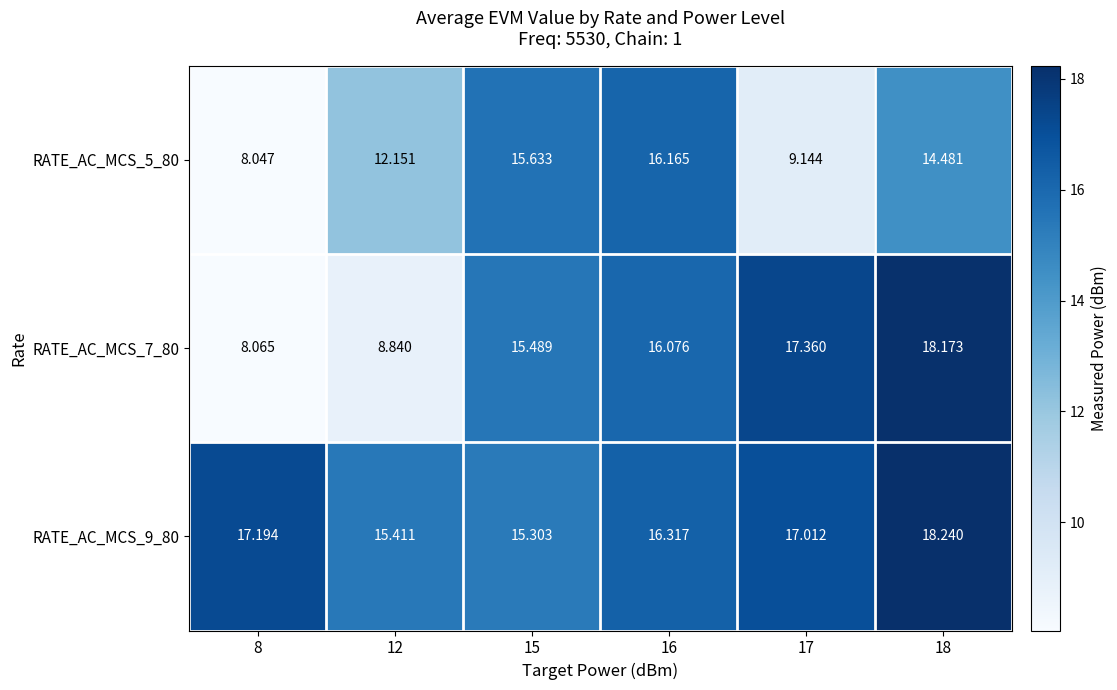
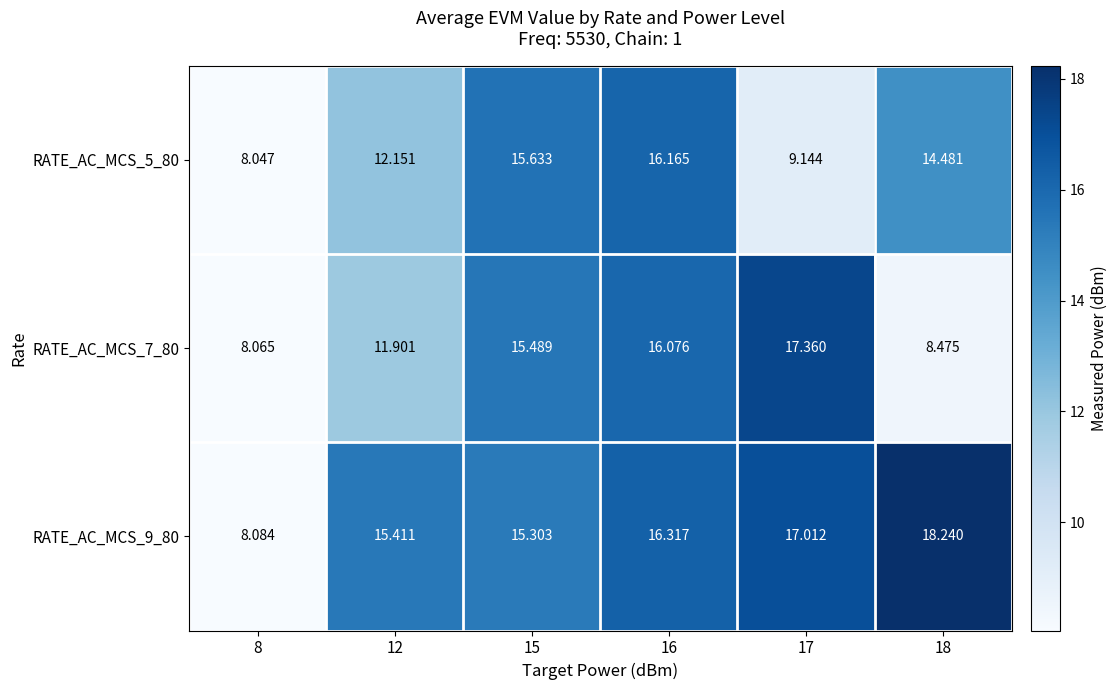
RATE_AC_MCS_7_80, 12: 8.840 -> 11.901
RATE_AC_MCS_7_80, 18: 18.173 -> 8.475
RATE_AC_MCS_9_80, 8: 17.194 -> 8.084
